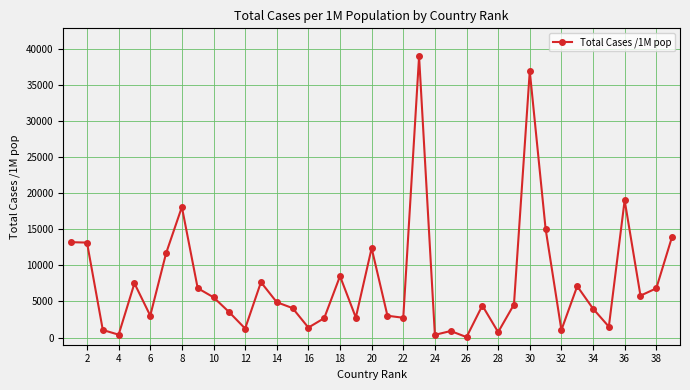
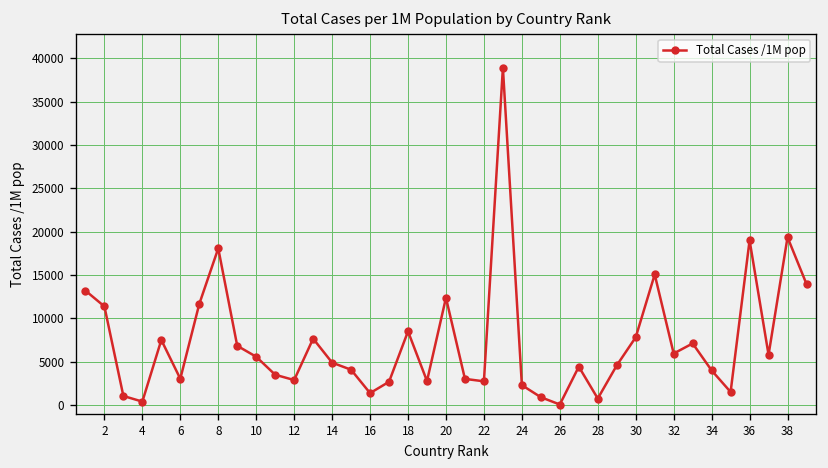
2: 13000 -> 11000
12: 1000 -> 3000
24: 0 -> 2000
30: 37000 -> 8000
32: 1000 -> 6000
38: 7000 -> 19000
